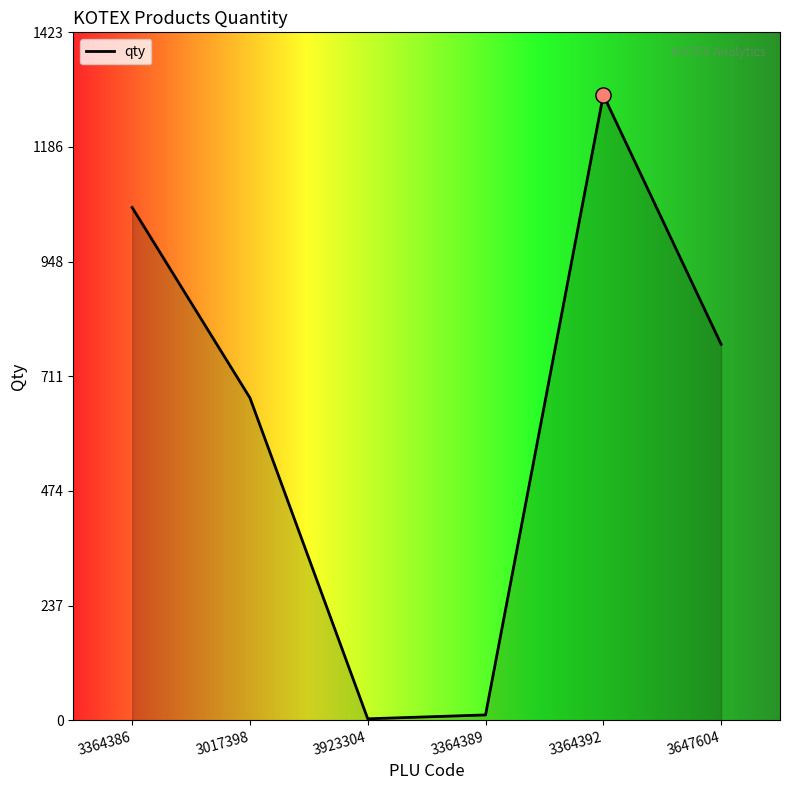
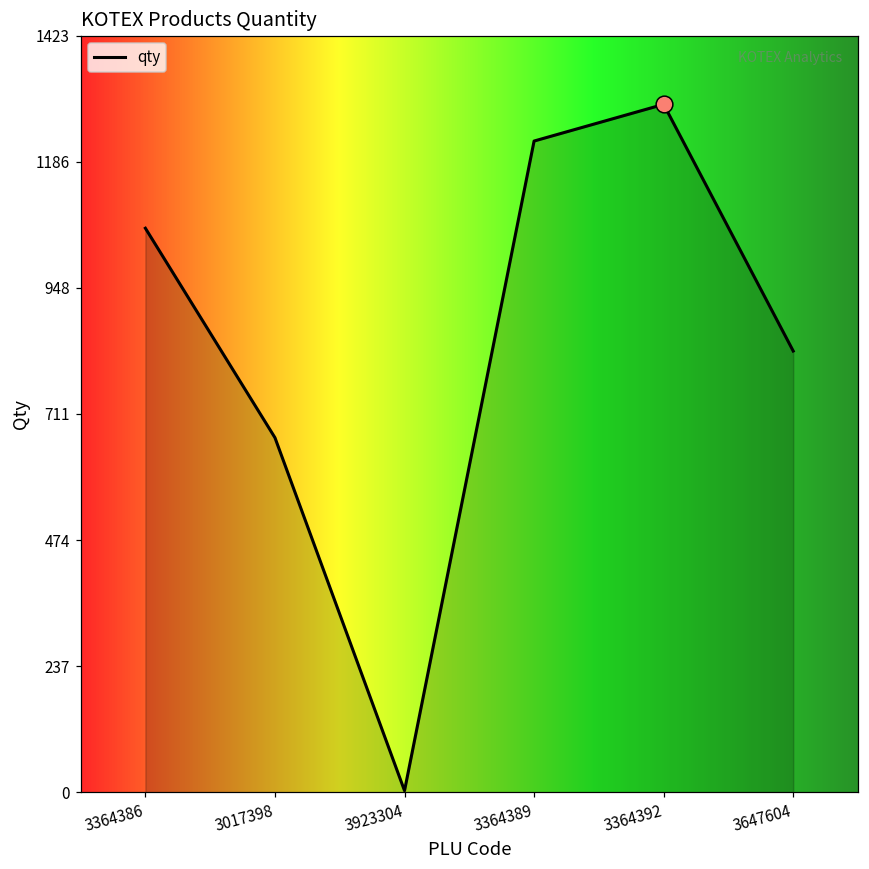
qty, 3364389: 10 -> 1230
qty, 3647604: 780 -> 830
